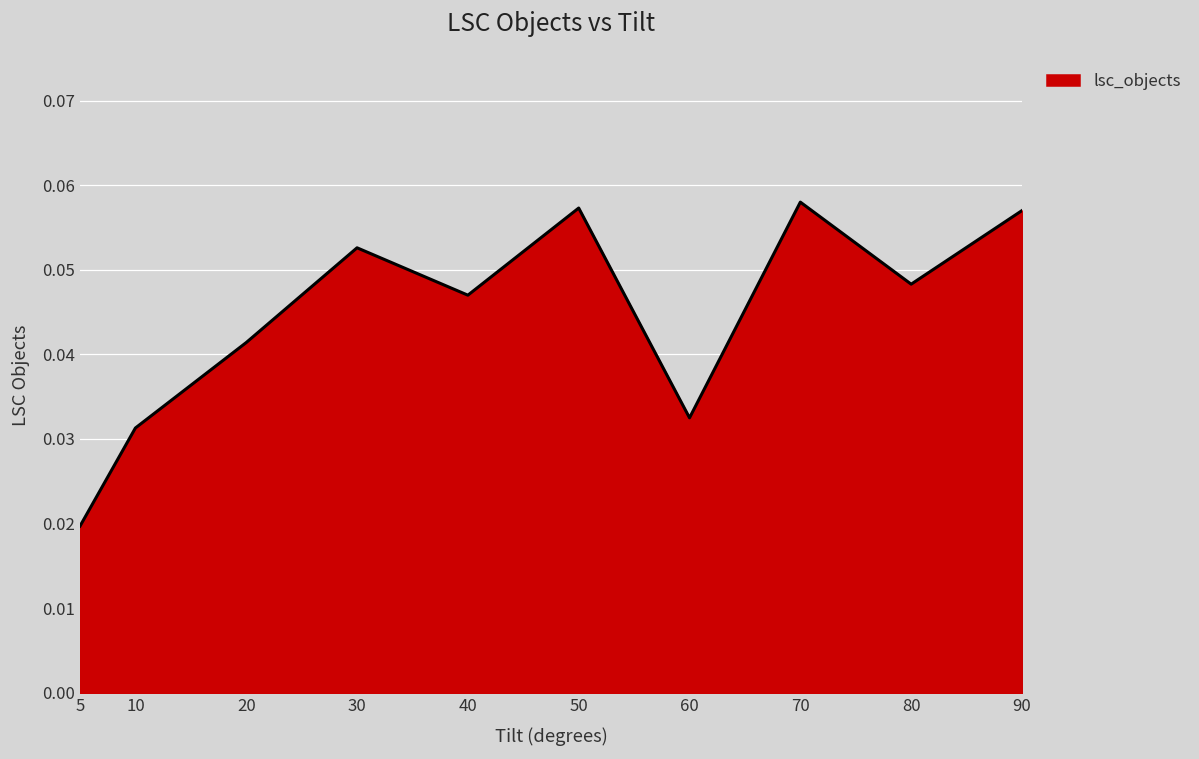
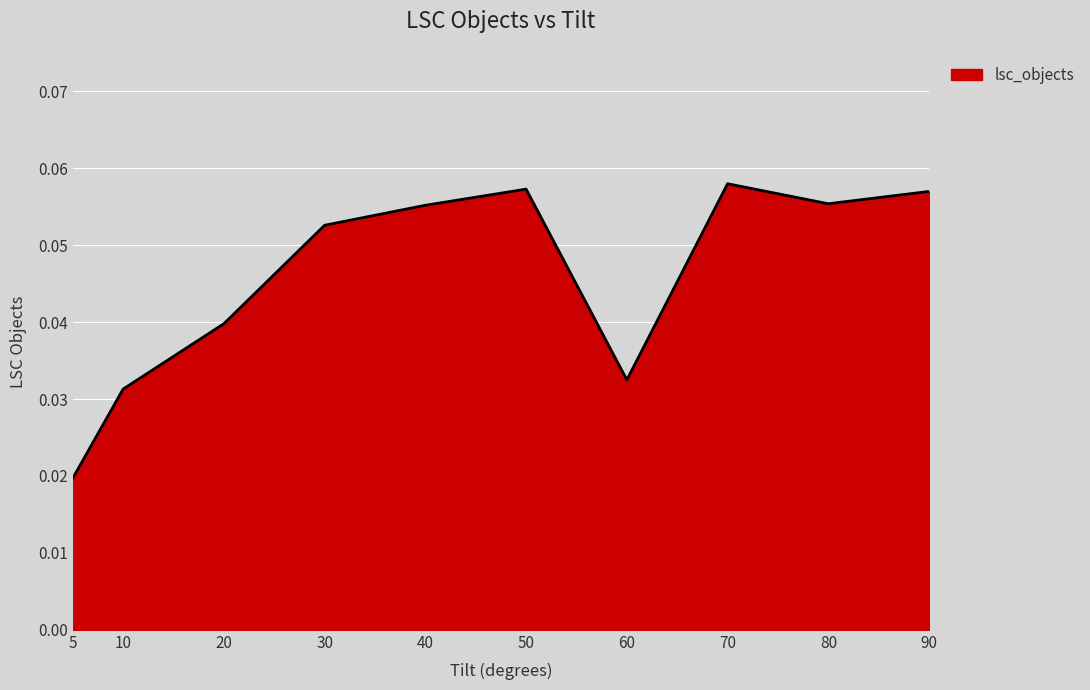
20: 0.041 -> 0.040
40: 0.047 -> 0.055
80: 0.048 -> 0.055
